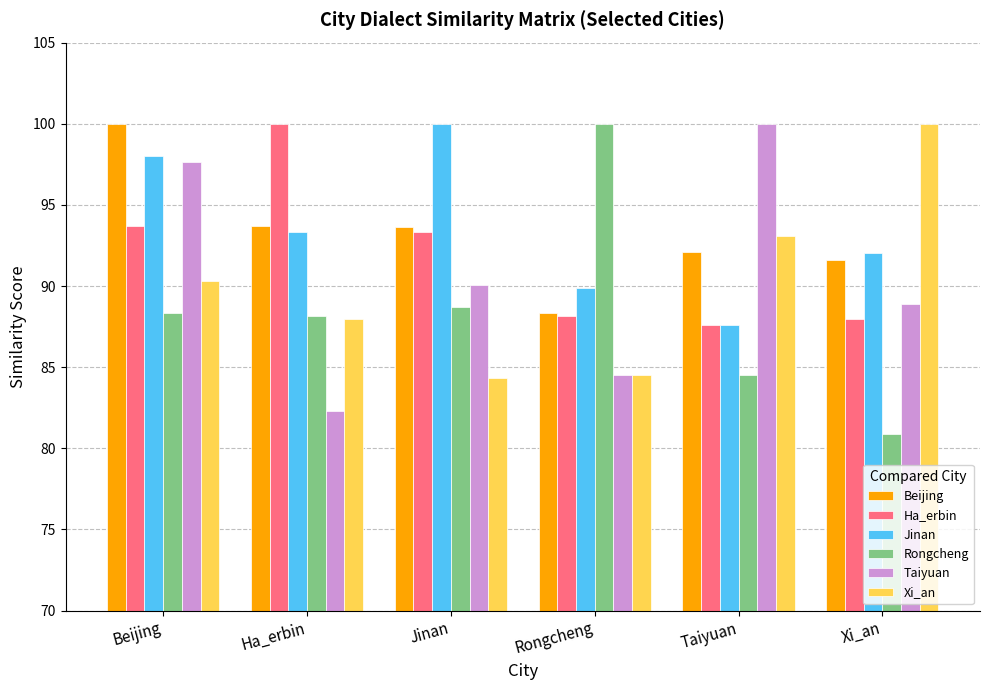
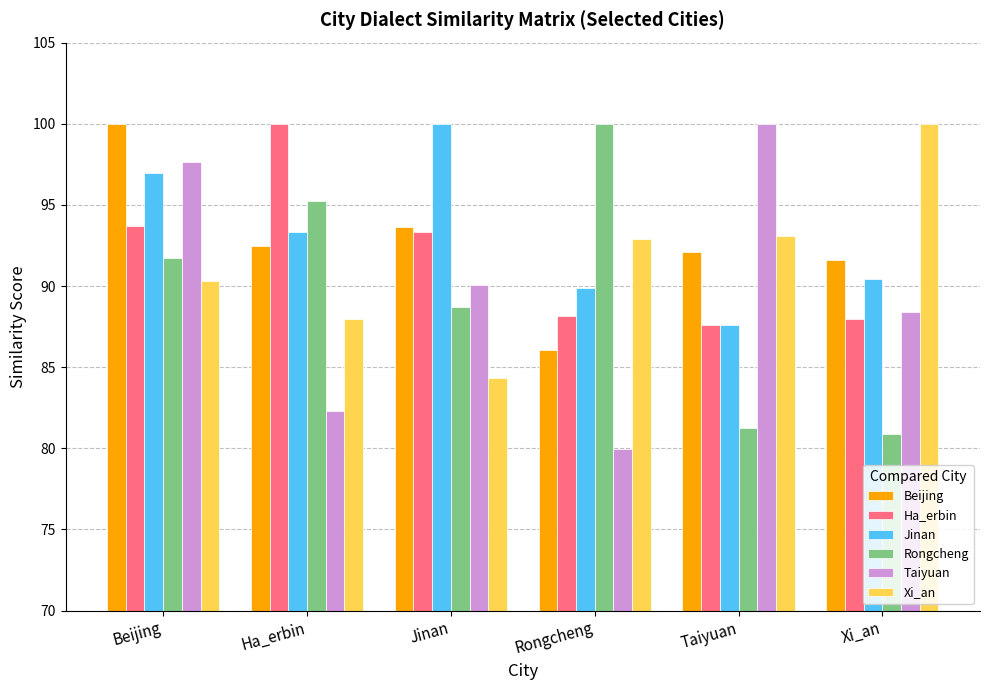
Jinan, Beijing: 98.0 -> 96.9
Rongcheng, Beijing: 88.3 -> 91.7
Beijing, Ha_erbin: 93.7 -> 92.5
Rongcheng, Ha_erbin: 88.2 -> 95.3
Beijing, Rongcheng: 88.3 -> 86.1
Taiyuan, Rongcheng: 84.5 -> 80.0
Xi_an, Rongcheng: 84.5 -> 92.9
Rongcheng, Taiyuan: 84.5 -> 81.2
Jinan, Xi_an: 92.1 -> 90.4
Taiyuan, Xi_an: 88.9 -> 88.4
